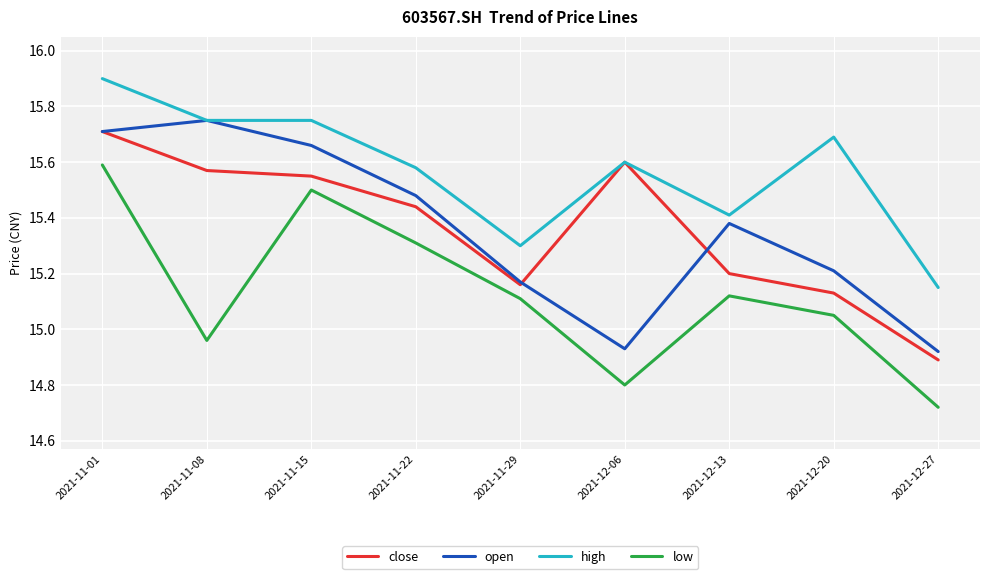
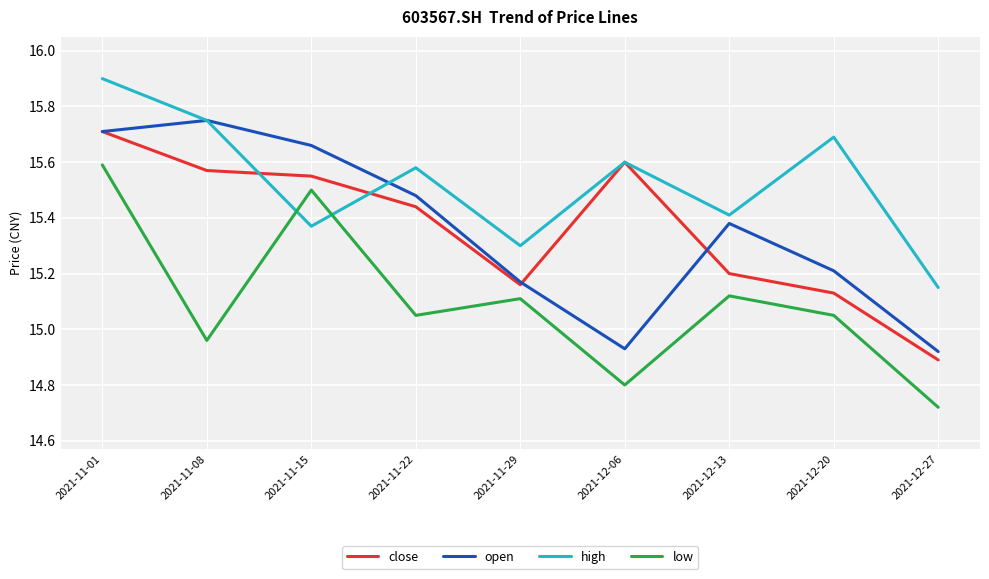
high, 2021-11-15: 15.75 -> 15.37
low, 2021-11-22: 15.31 -> 15.05
